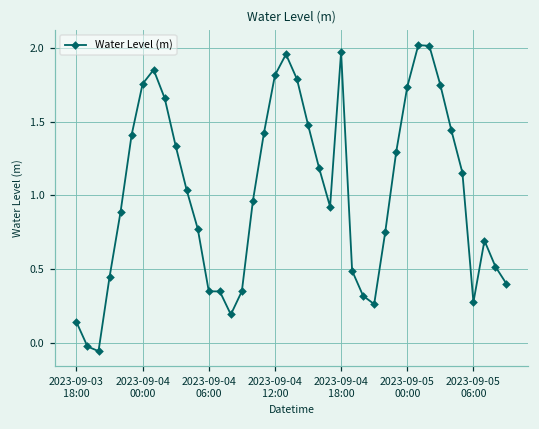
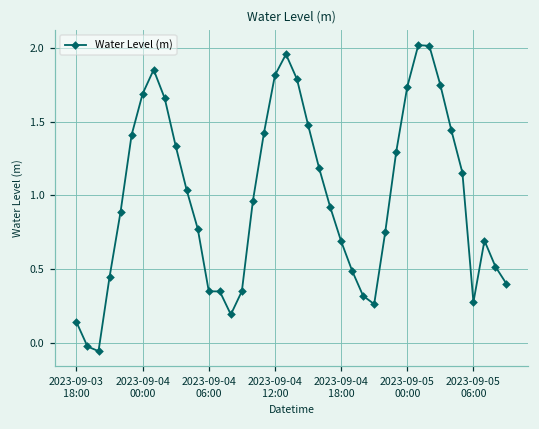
2023-09-04 00:00: 1.76 -> 1.69
2023-09-04 18:00: 1.97 -> 0.69
